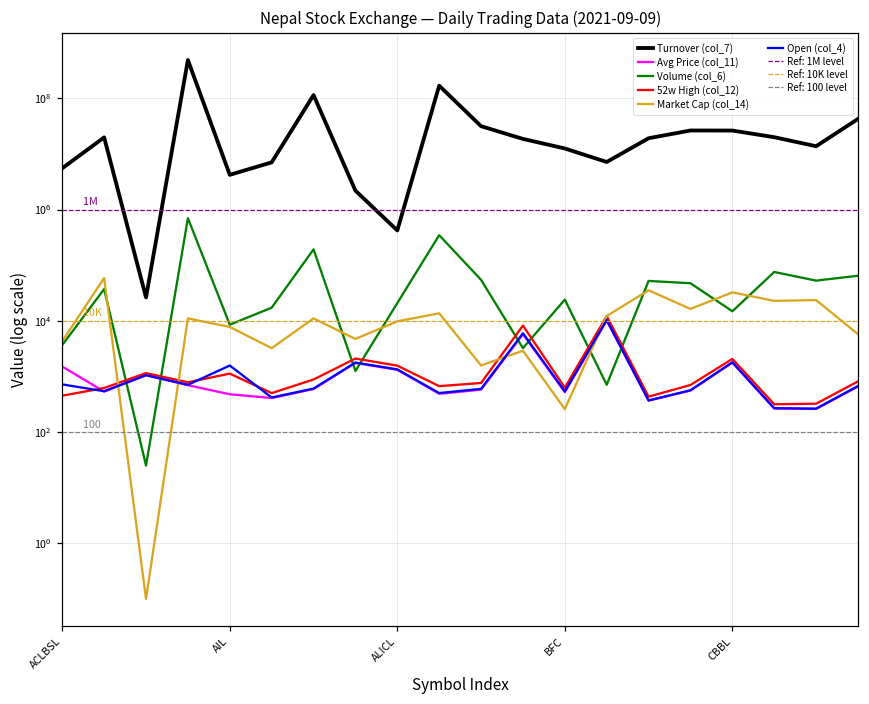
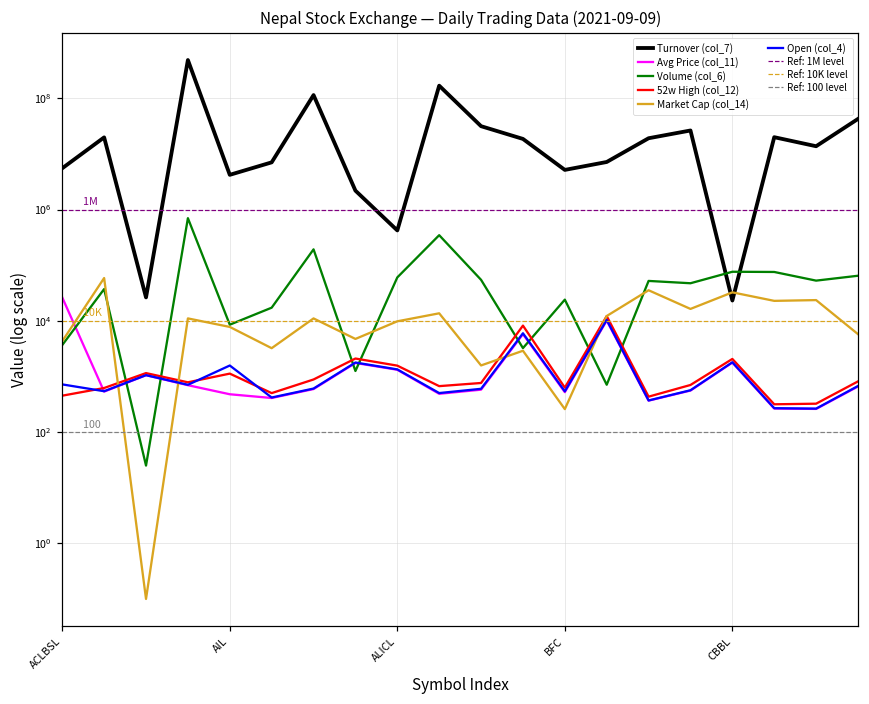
Avg Price (col_11), ACLBSL: 1500 -> 30000
Volume (col_6), ALICL: 21000 -> 60000
Turnover (col_7), BFC: 13000000 -> 5000000
Turnover (col_7), CBBL: 30000000 -> 20000
Volume (col_6), CBBL: 15000 -> 80000
